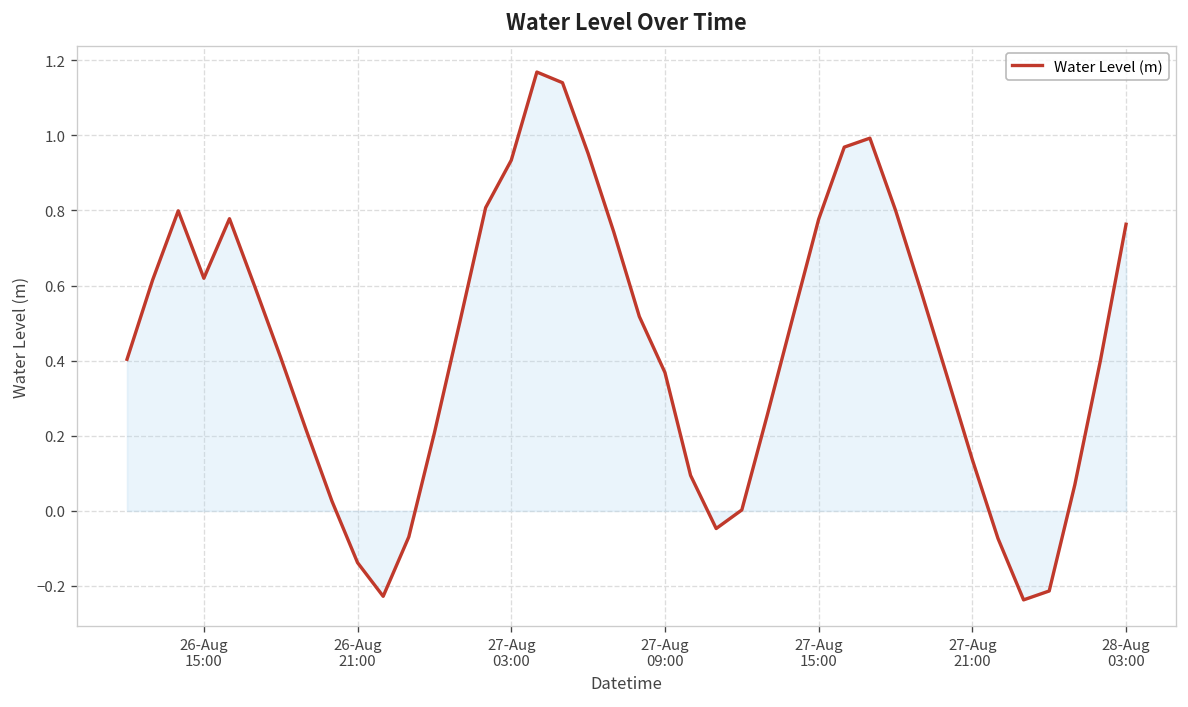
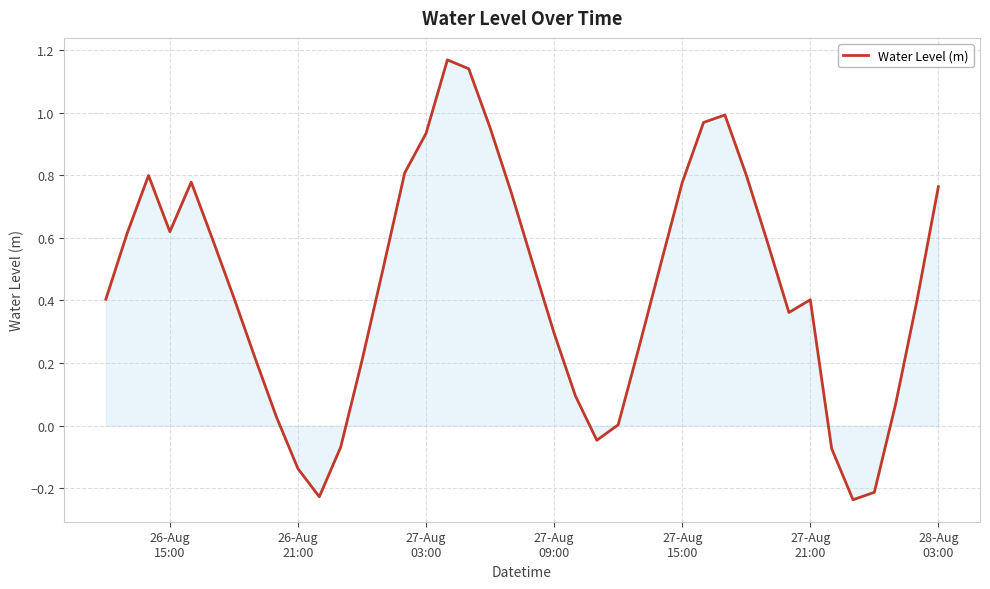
Water Level (m), 27-Aug 09:00: 0.37 -> 0.30
Water Level (m), 27-Aug 21:00: 0.14 -> 0.40
